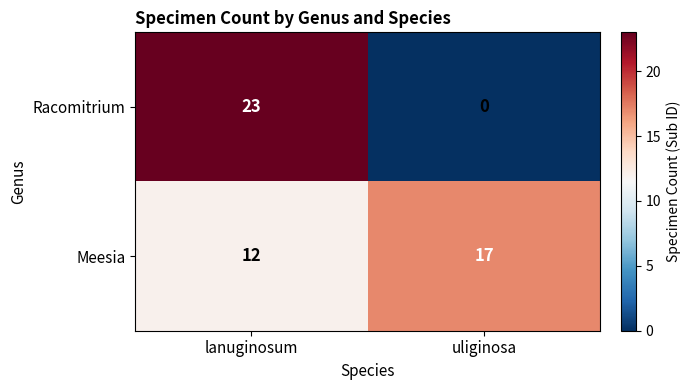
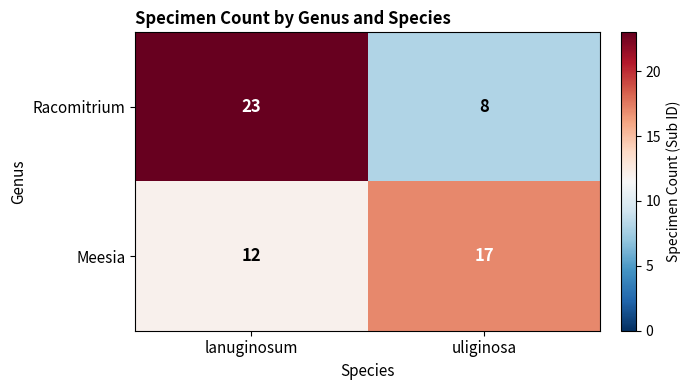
Racomitrium, uliginosa: 0 -> 8
